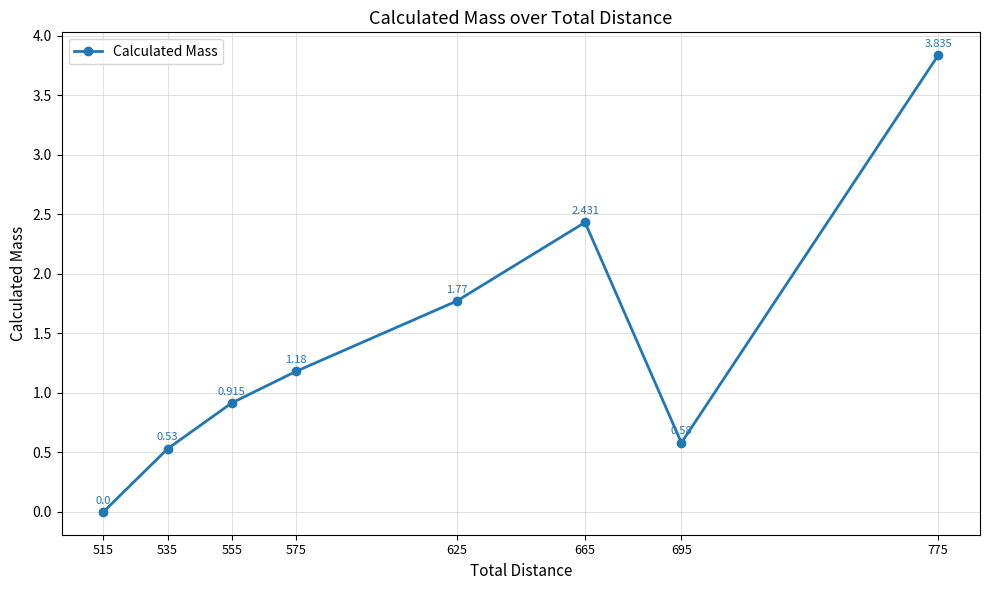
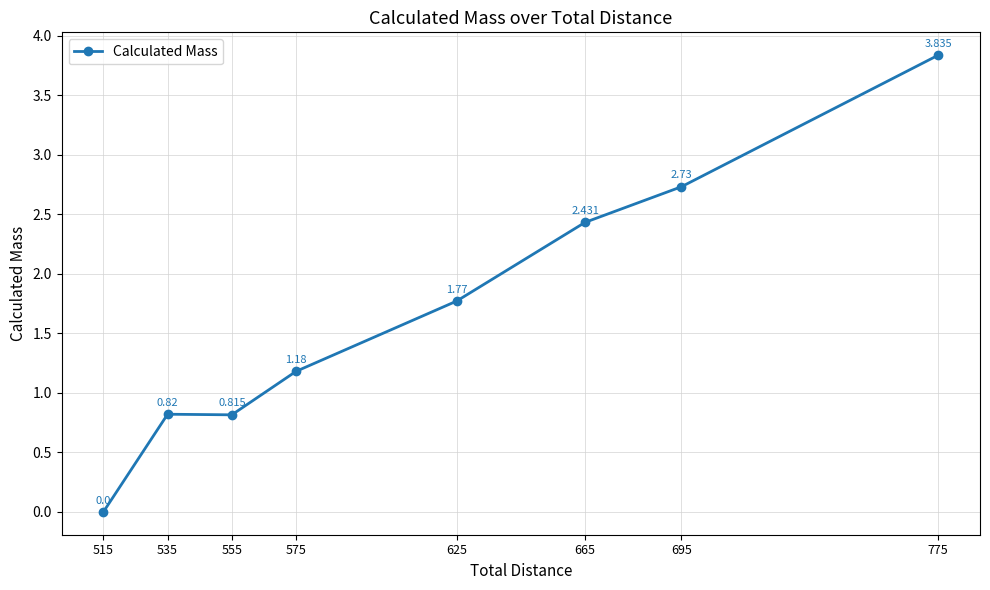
535: 0.53 -> 0.82
555: 0.915 -> 0.815
695: 0.58 -> 2.73
